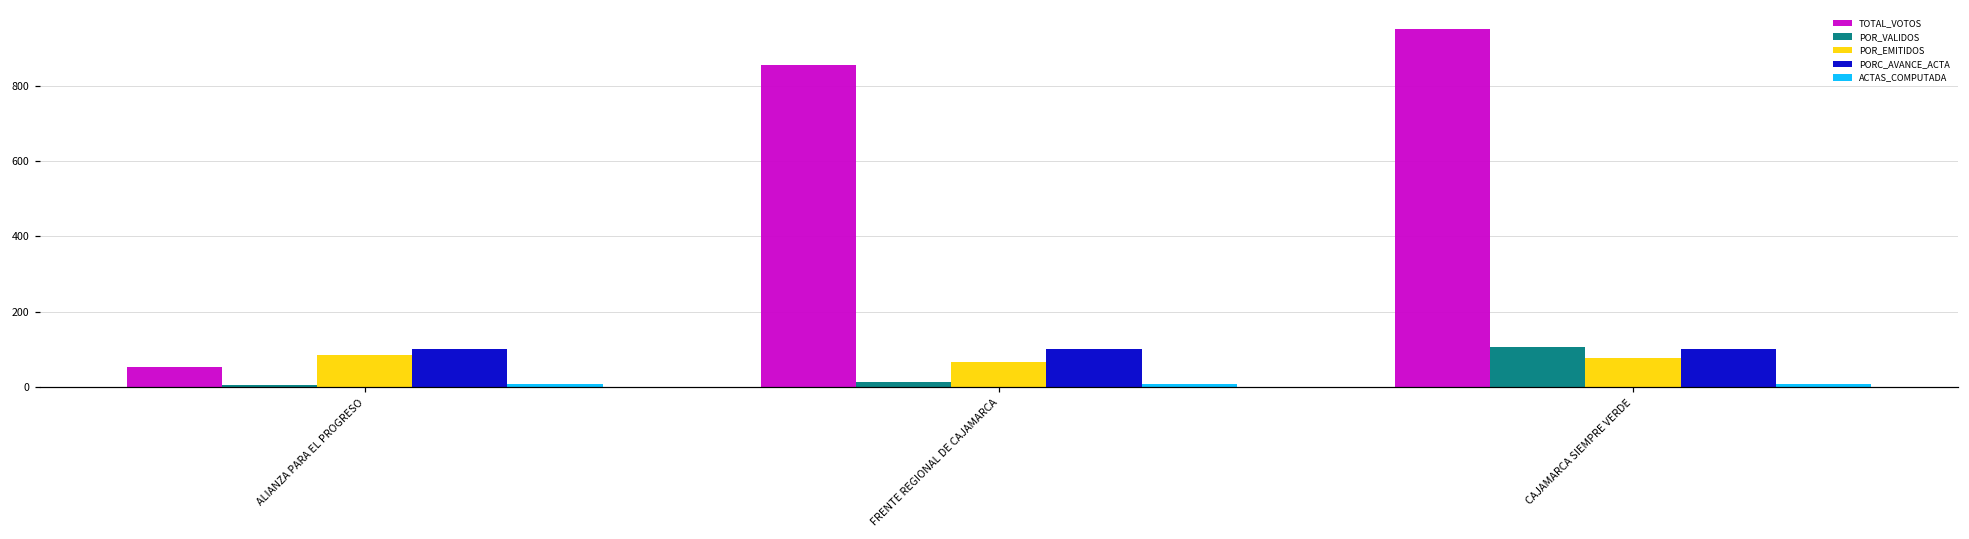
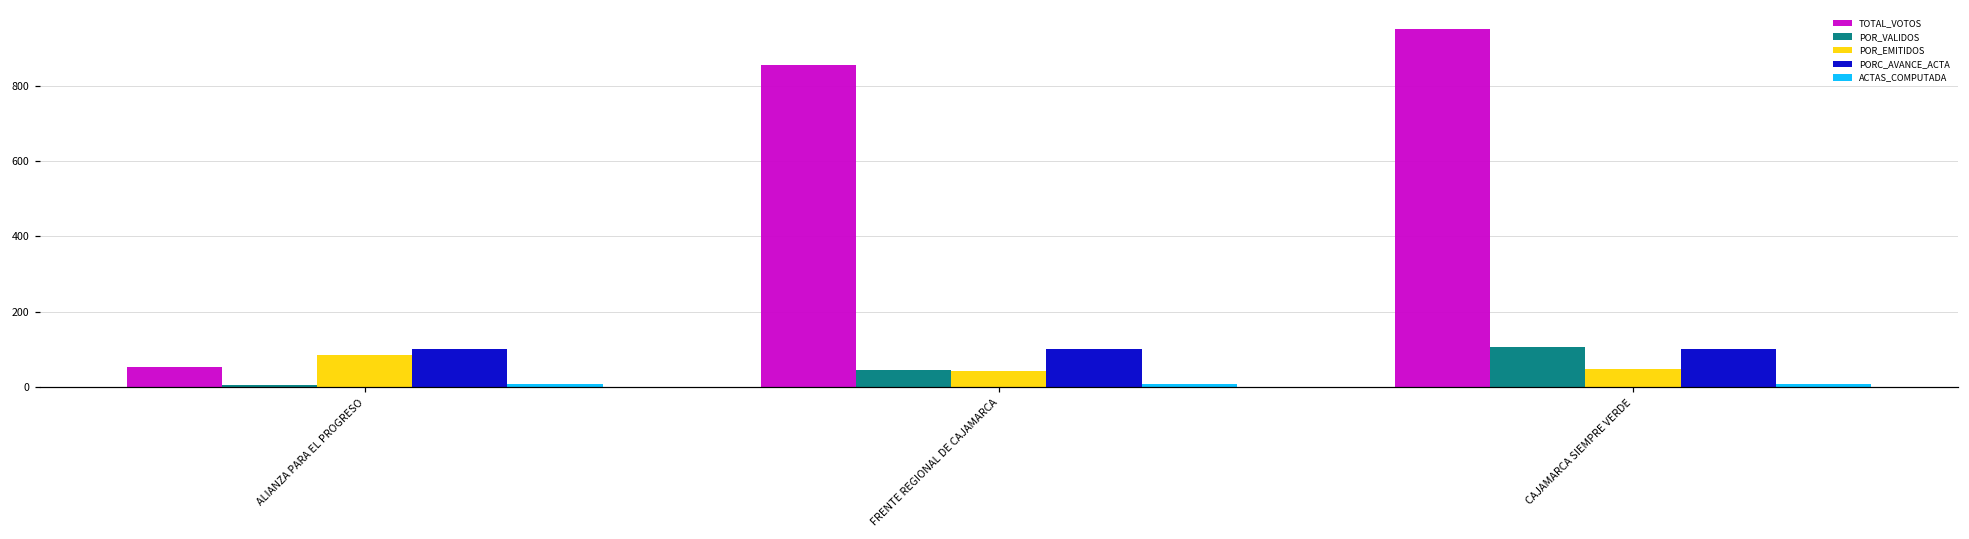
POR_VALIDOS, FRENTE REGIONAL DE CAJAMARCA: 10 -> 40
POR_EMITIDOS, FRENTE REGIONAL DE CAJAMARCA: 70 -> 40
POR_EMITIDOS, CAJAMARCA SIEMPRE VERDE: 80 -> 50
